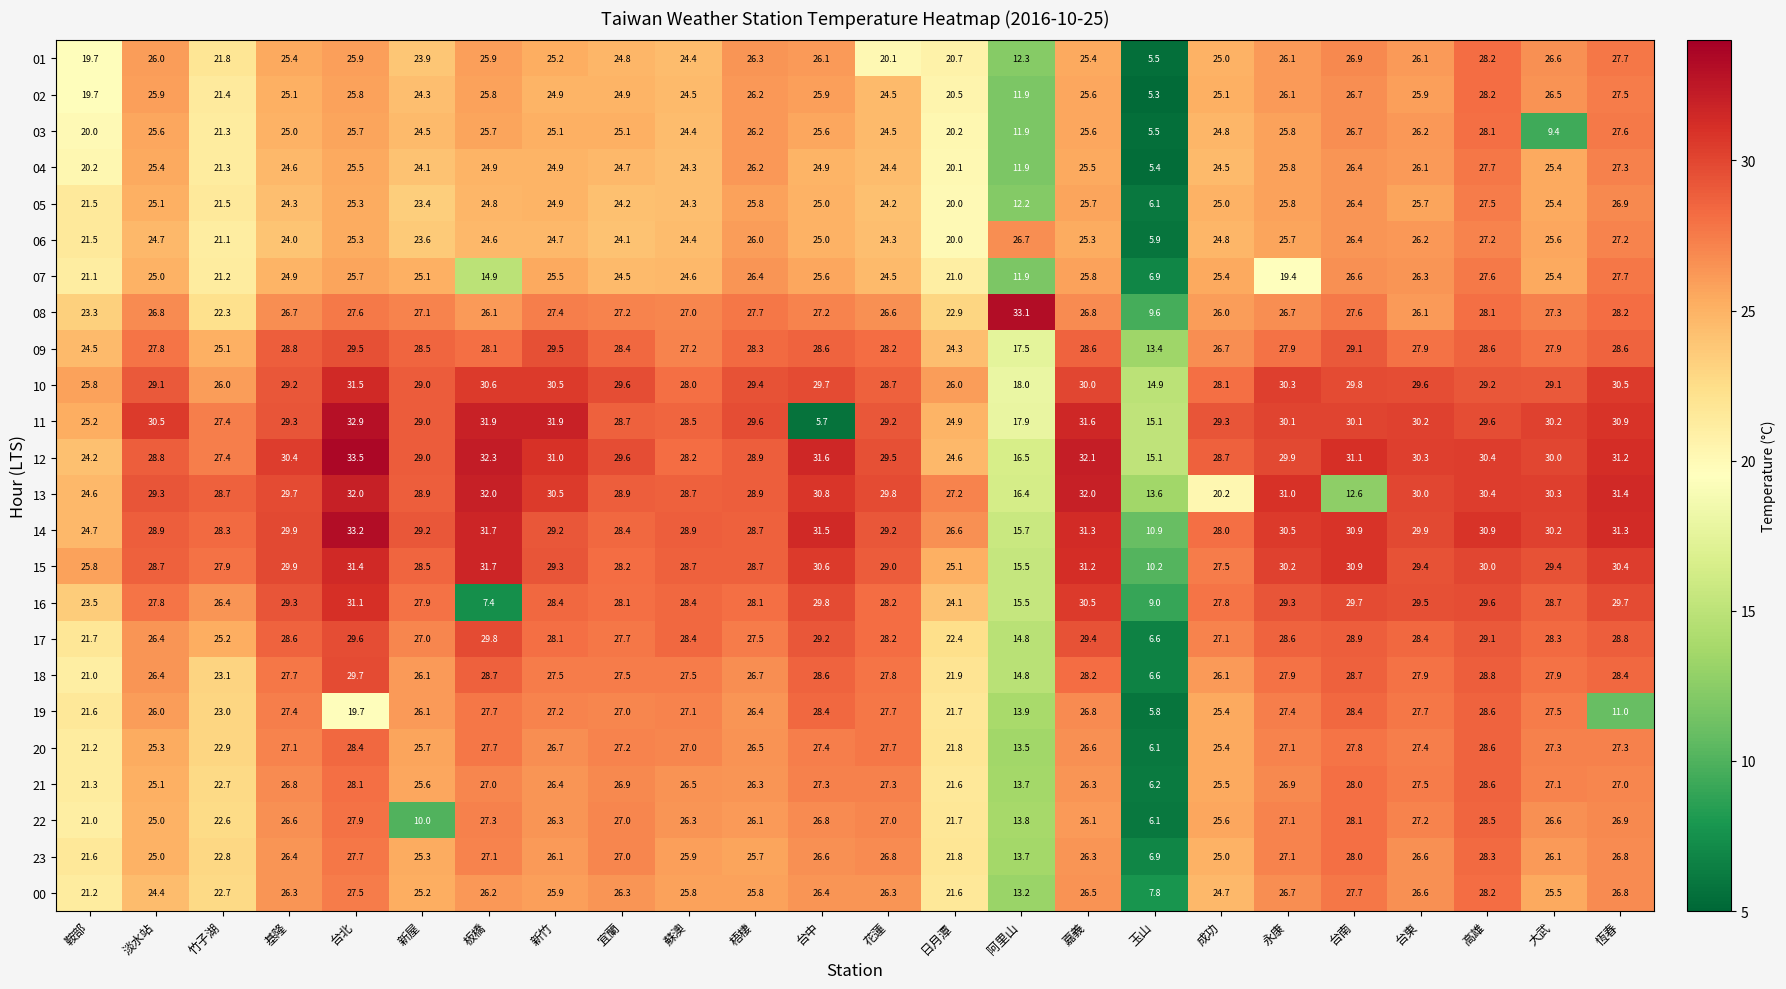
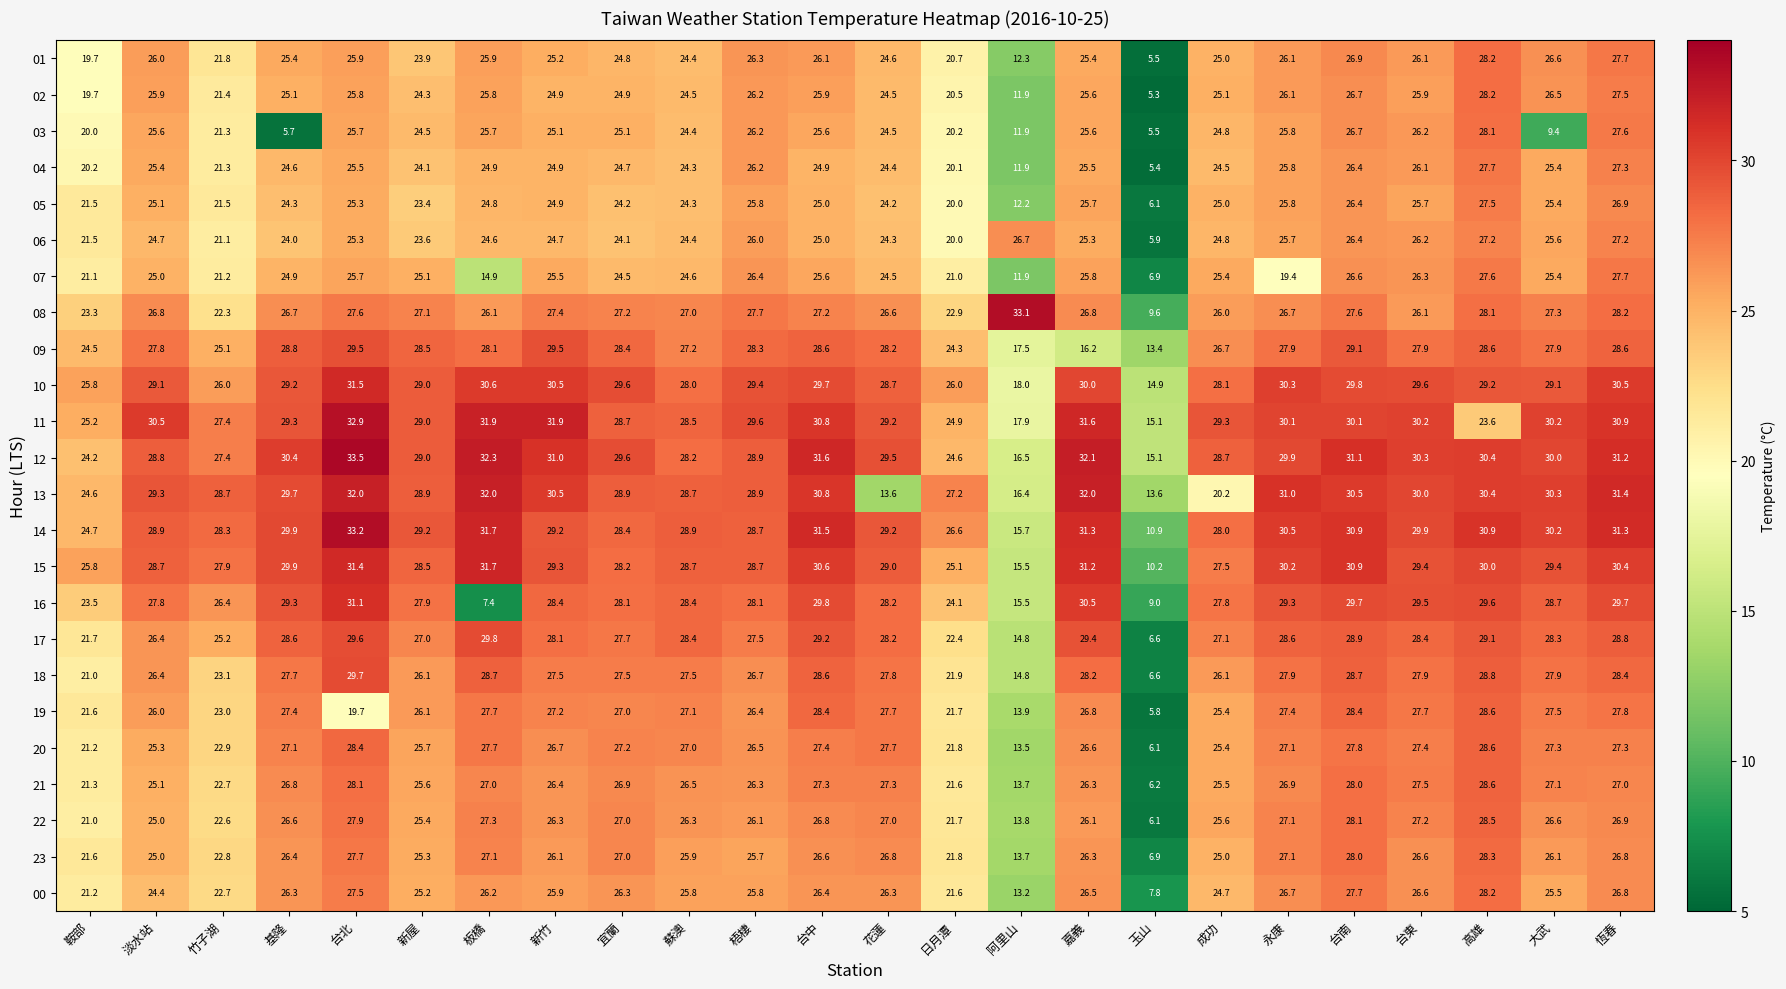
01, 花蓮: 20.1 -> 24.6
03, 基隆: 25.0 -> 5.7
09, 嘉義: 28.6 -> 16.2
11, 台中: 5.7 -> 30.8
11, 高雄: 29.6 -> 23.6
13, 花蓮: 29.8 -> 13.6
13, 台南: 12.6 -> 30.5
19, 恆春: 11.0 -> 27.8
22, 新屋: 10.0 -> 25.4
